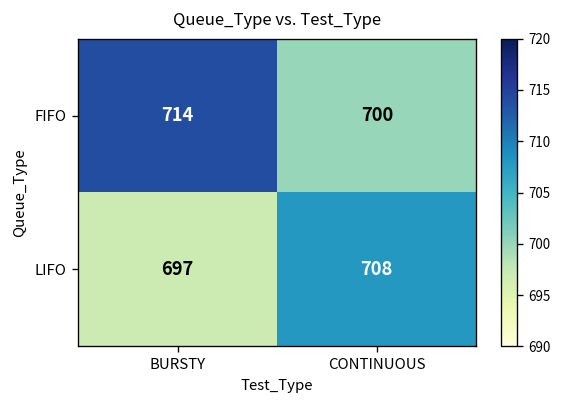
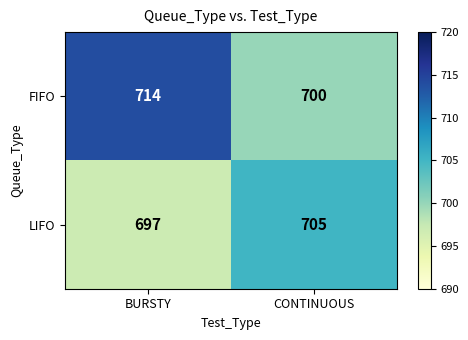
LIFO, CONTINUOUS: 708 -> 705
